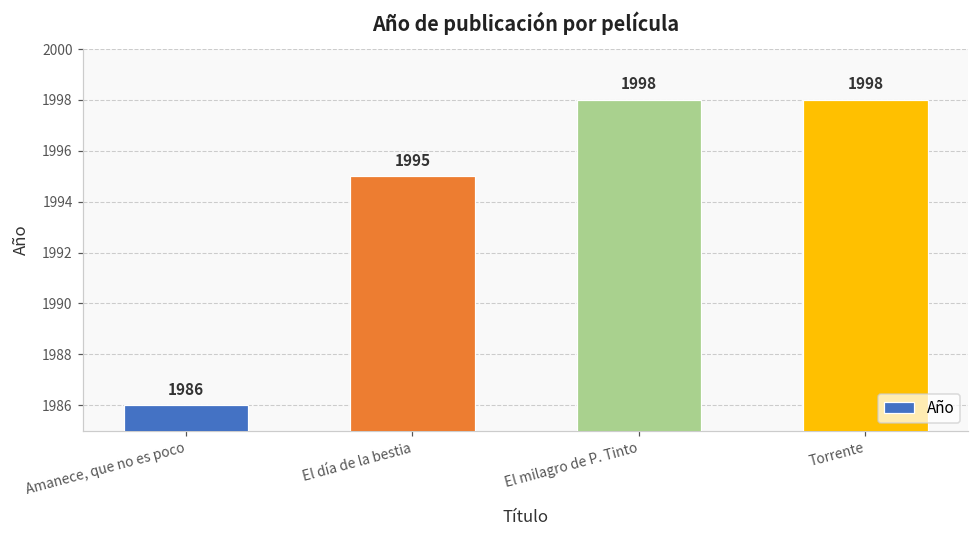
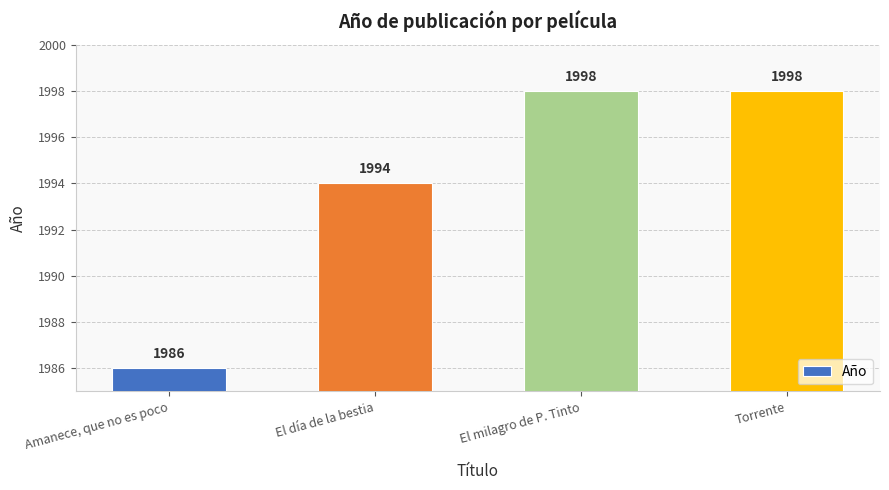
El día de la bestia: 1995 -> 1994
